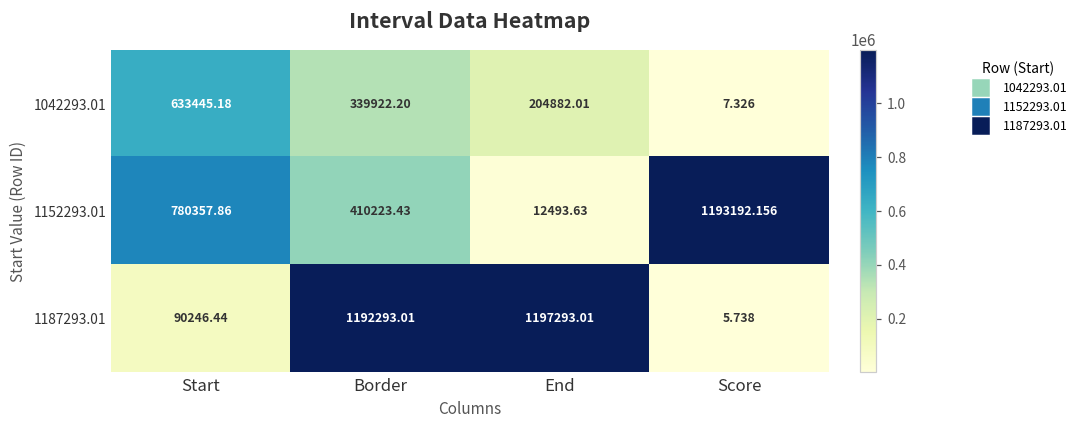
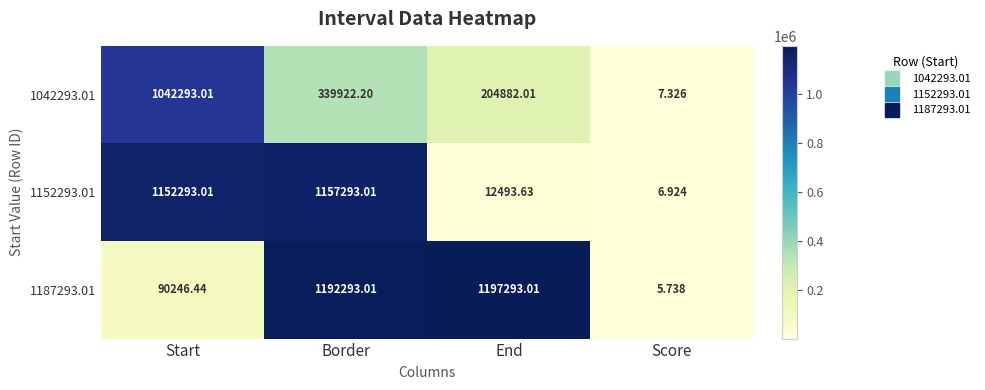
1042293.01, Start: 633445.18 -> 1042293.01
1152293.01, Start: 780357.86 -> 1152293.01
1152293.01, Border: 410223.43 -> 1157293.01
1152293.01, Score: 1193192.156 -> 6.924
